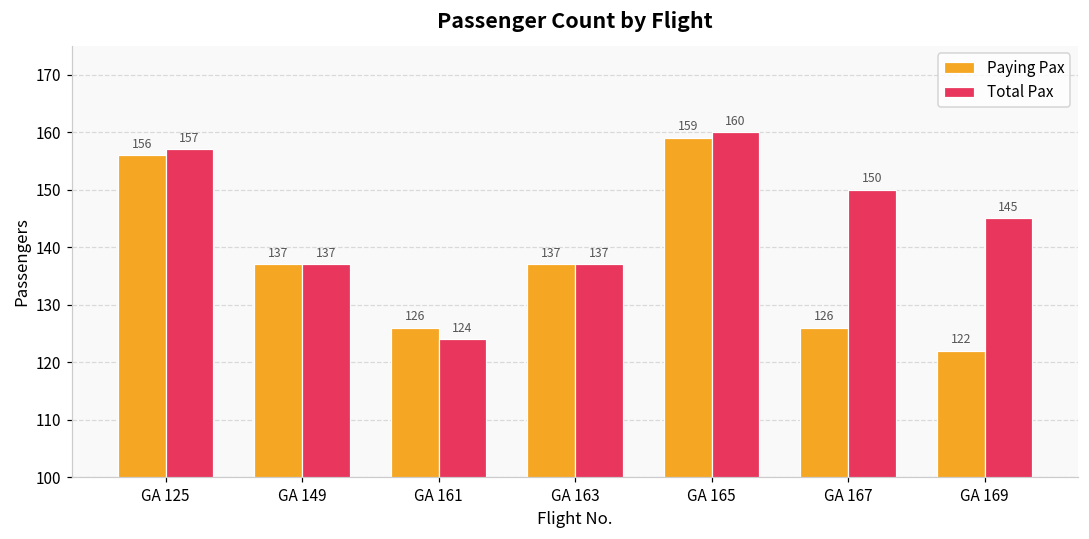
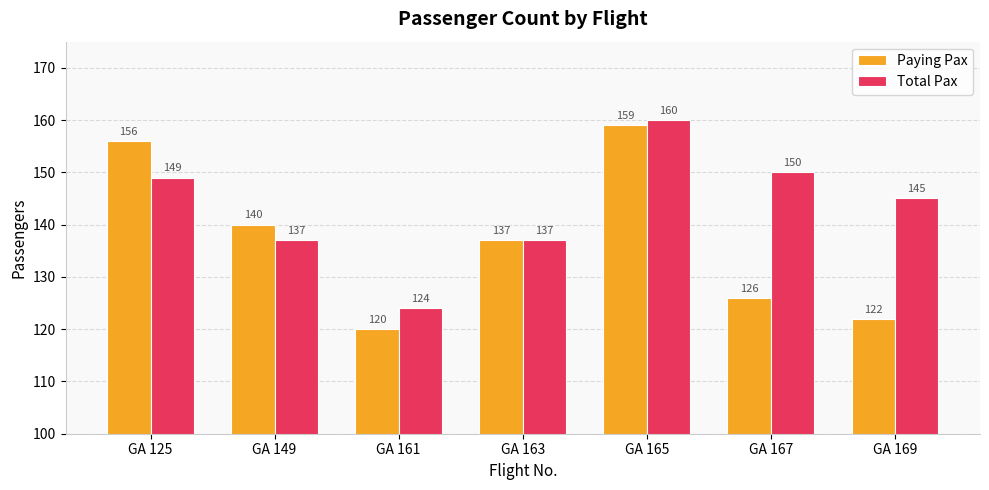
Total Pax, GA 125: 157 -> 149
Paying Pax, GA 149: 137 -> 140
Paying Pax, GA 161: 126 -> 120
